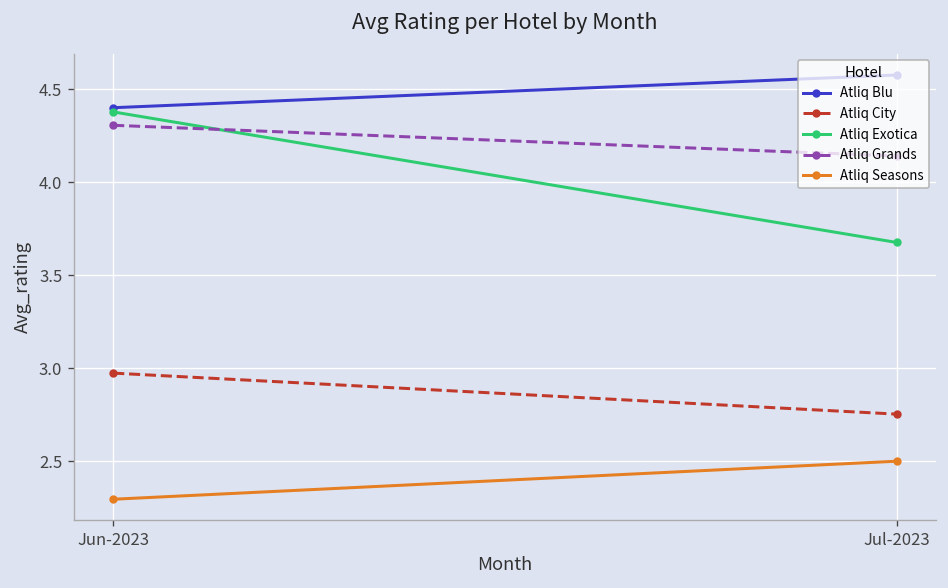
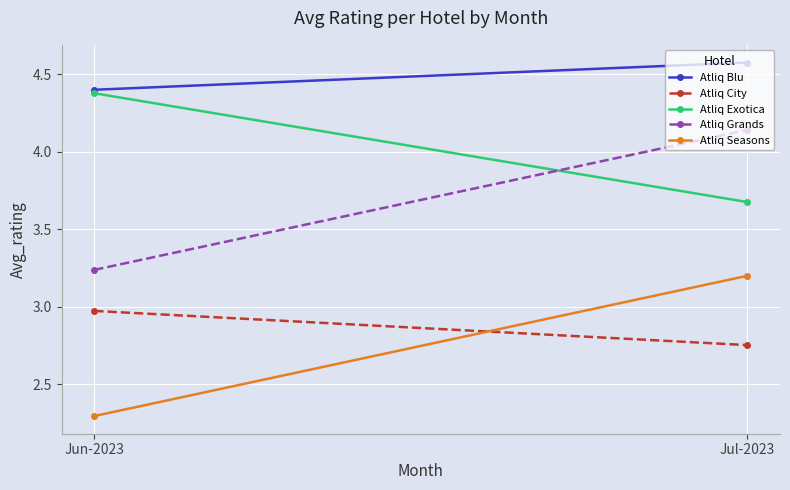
Atliq Grands, Jun-2023: 4.31 -> 3.24
Atliq Seasons, Jul-2023: 2.5 -> 3.2
